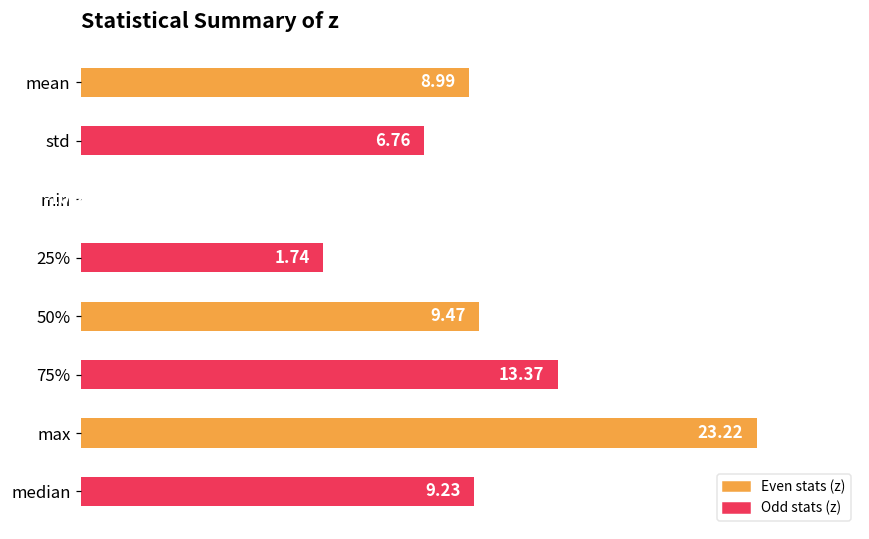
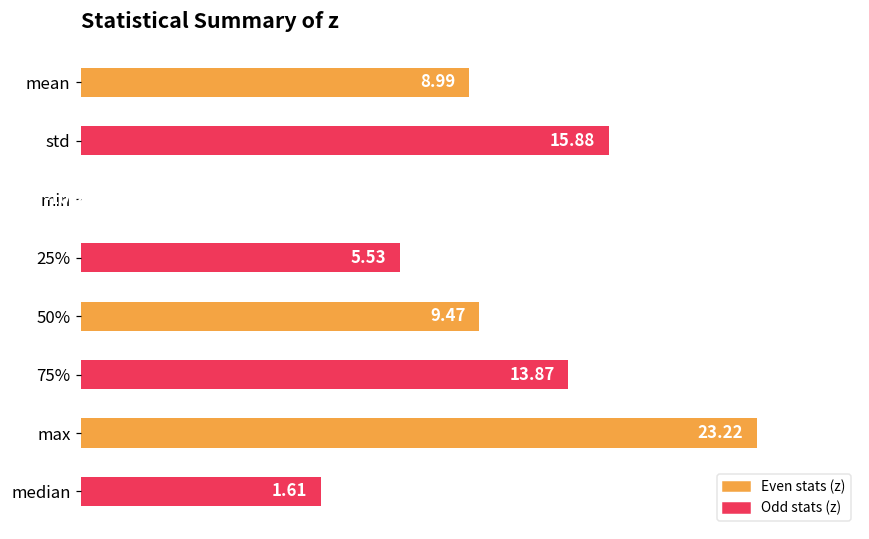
std: 6.76 -> 15.88
25%: 1.74 -> 5.53
75%: 13.37 -> 13.87
median: 9.23 -> 1.61
